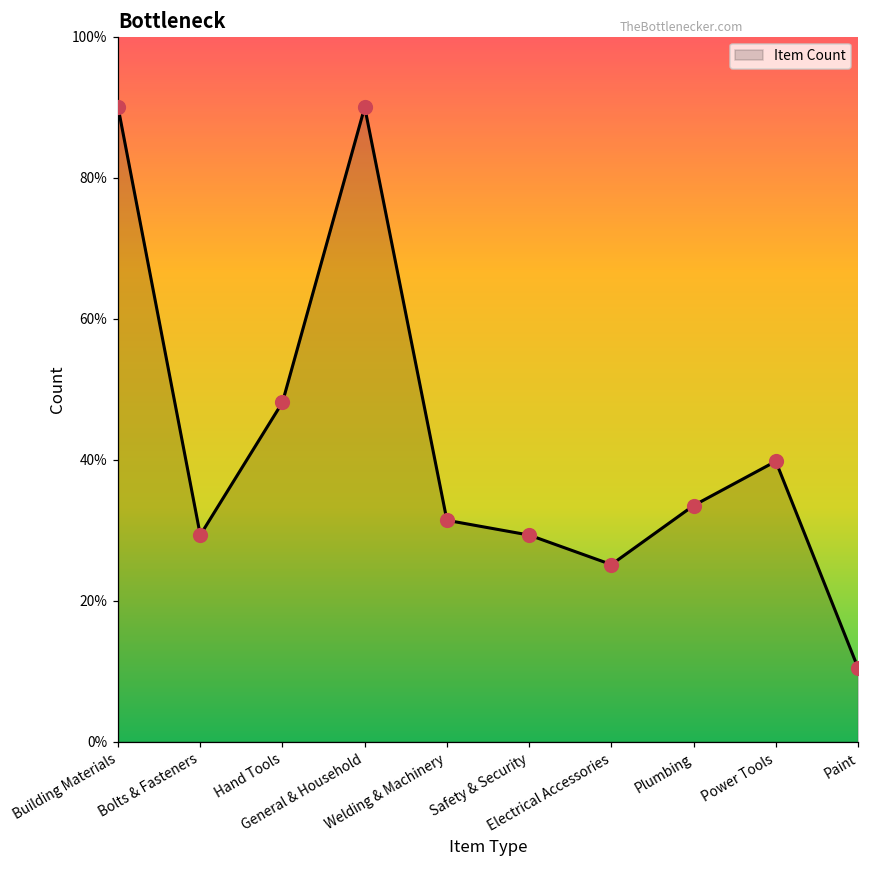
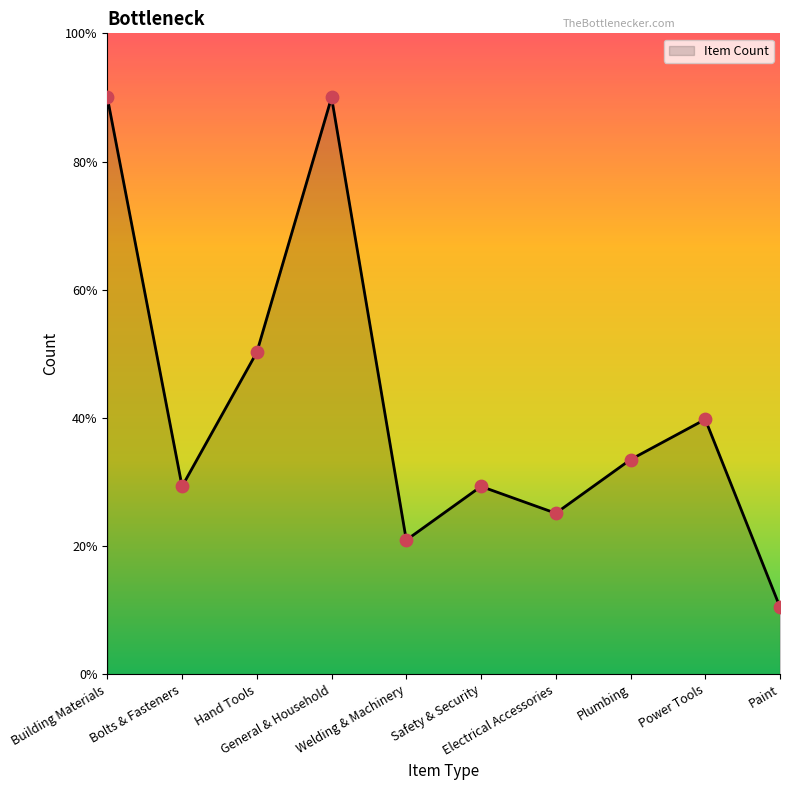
Hand Tools: 48% -> 50%
Welding & Machinery: 31% -> 21%
